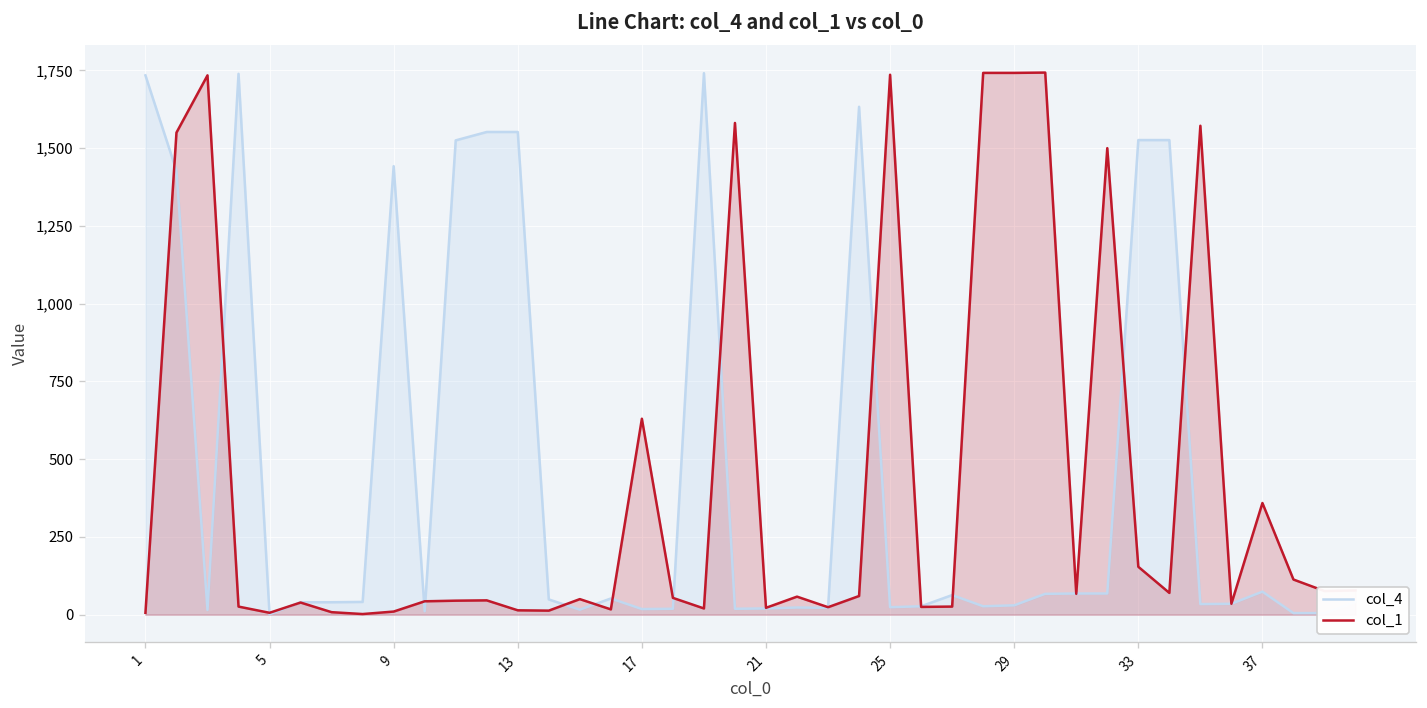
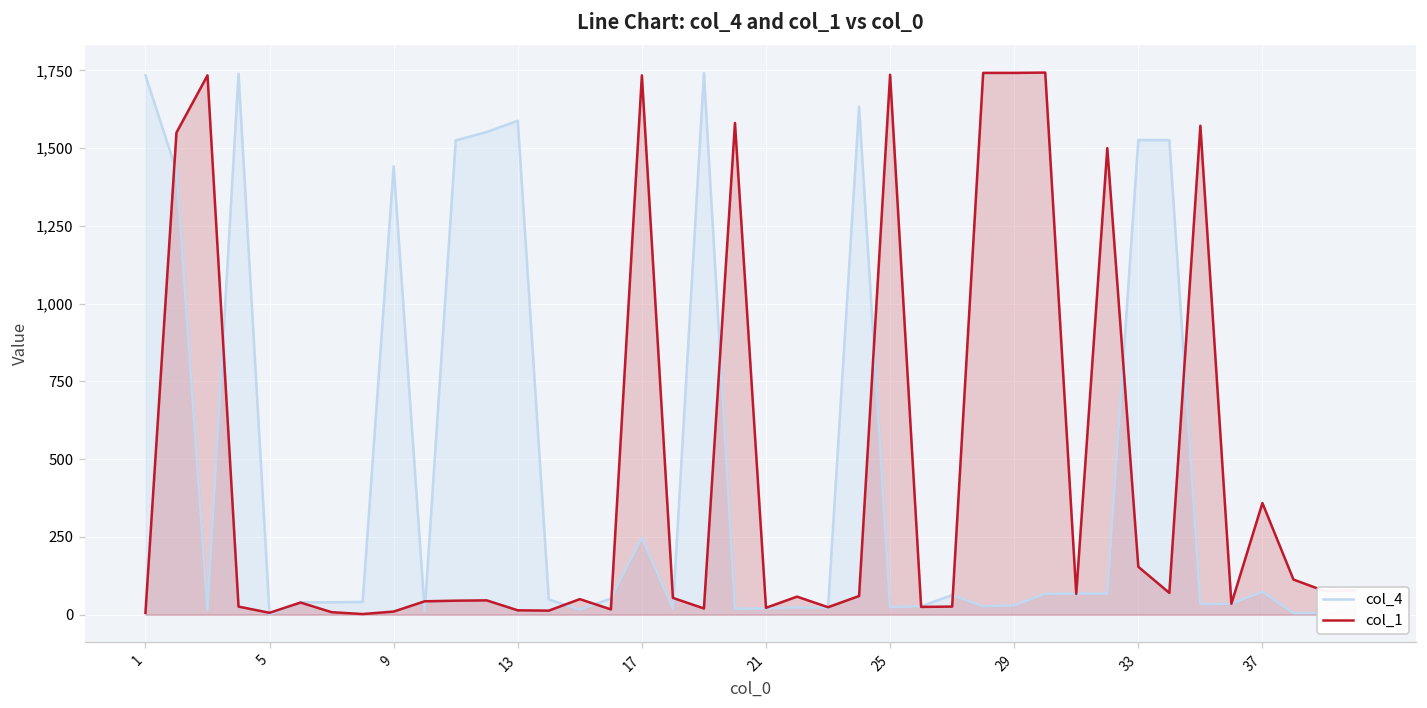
col_4, 13: 1,550 -> 1,590
col_4, 17: 20 -> 250
col_1, 17: 630 -> 1,730
